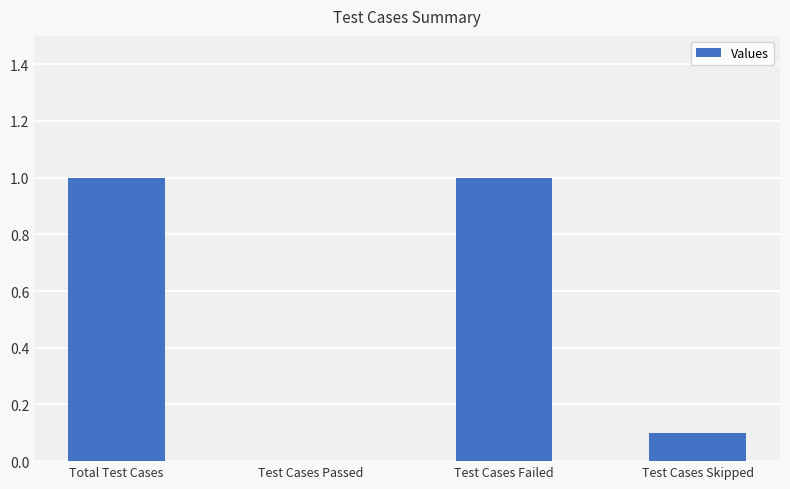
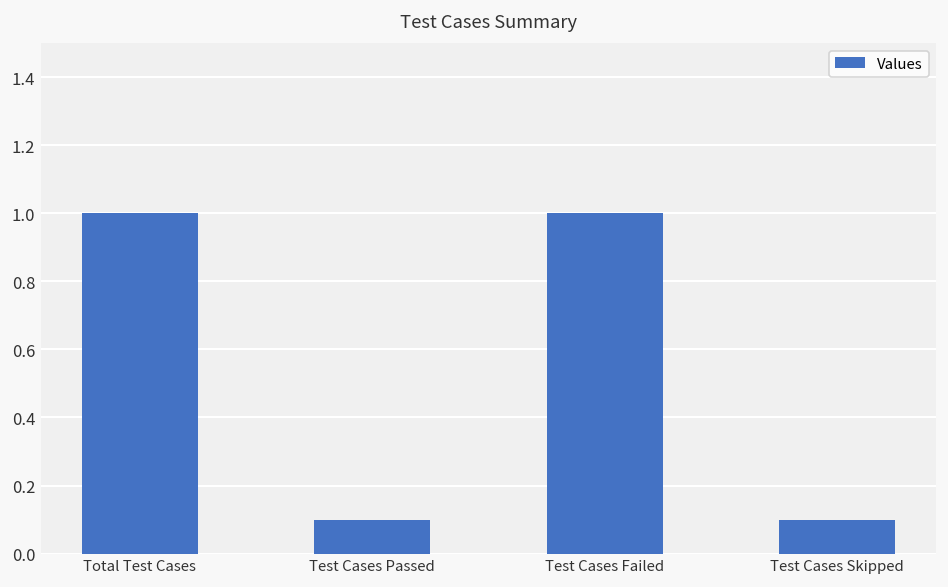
Test Cases Passed: 0.0 -> 0.1
